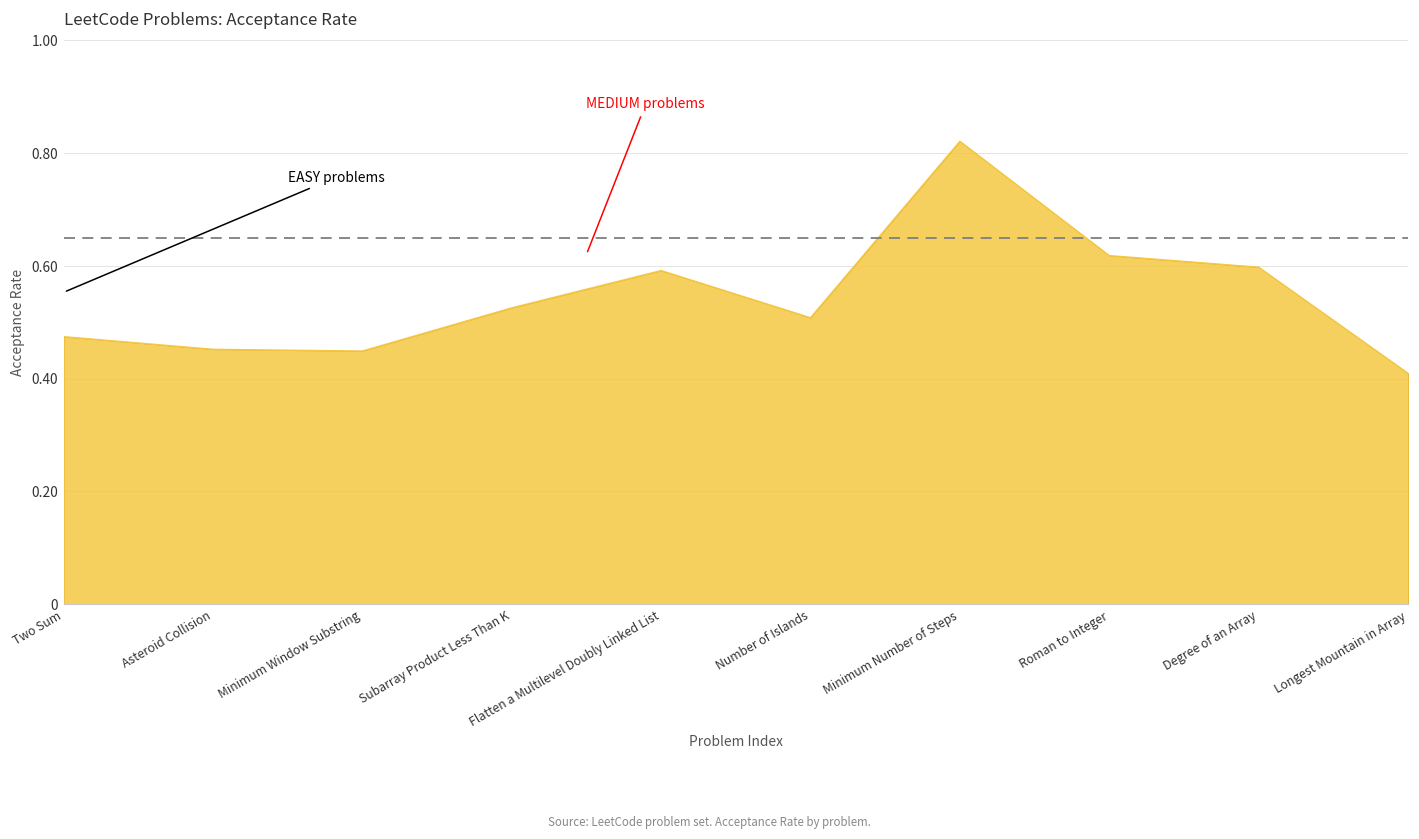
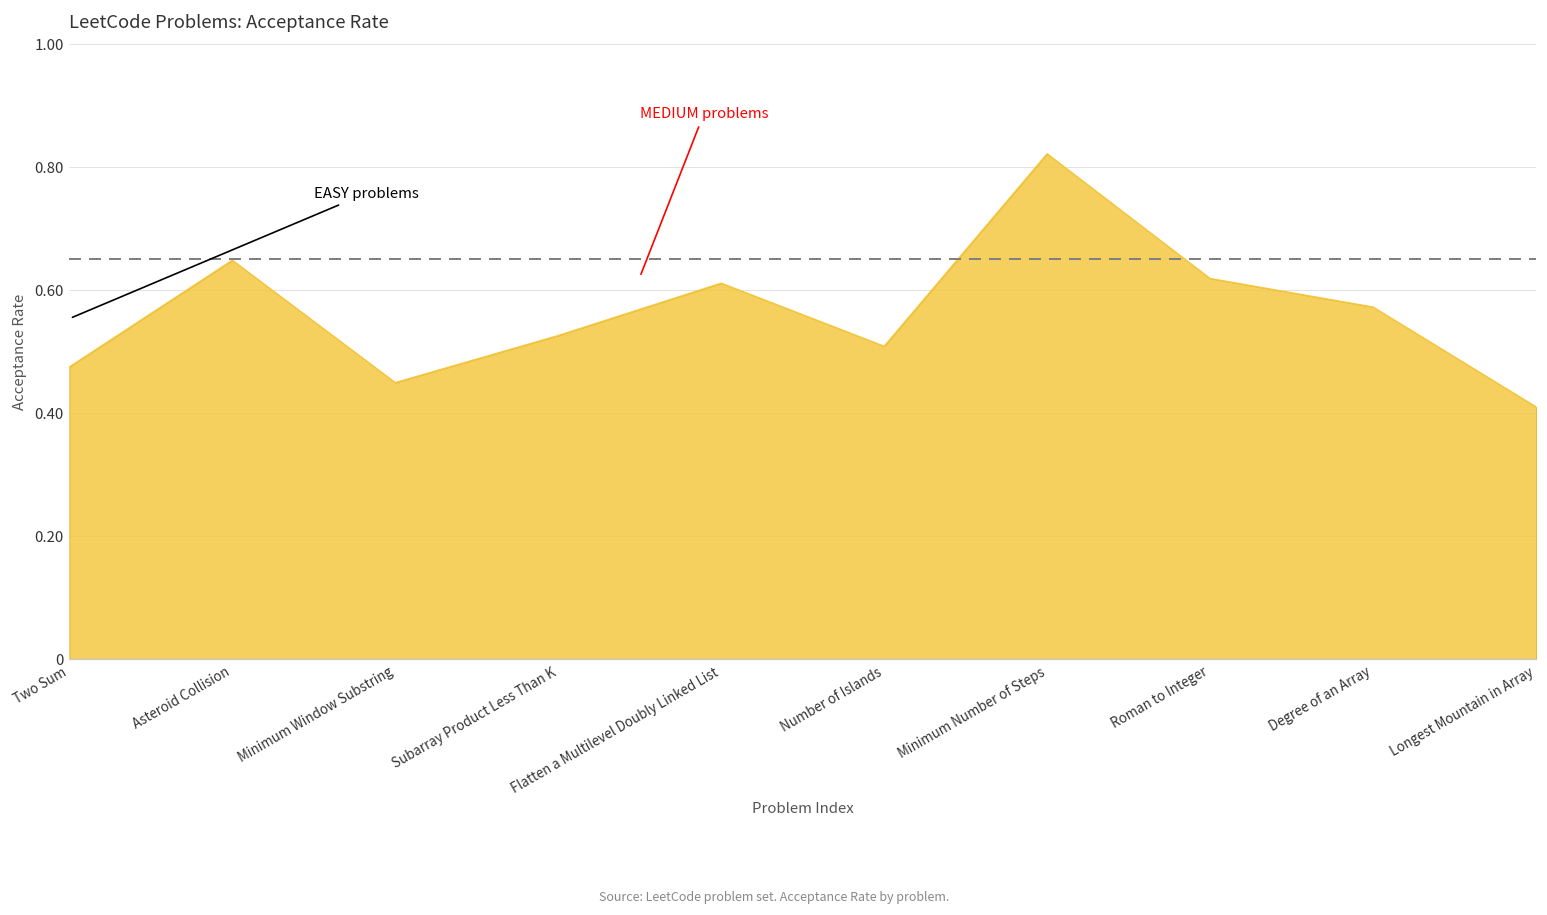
Asteroid Collision: 0.45 -> 0.65
Flatten a Multilevel Doubly Linked List: 0.59 -> 0.61
Degree of an Array: 0.60 -> 0.57
